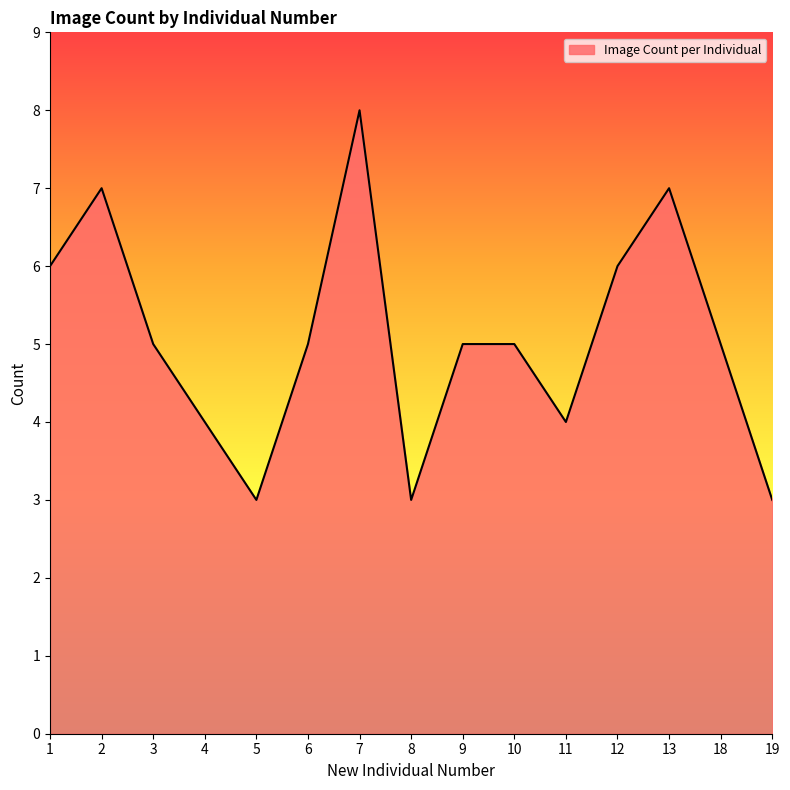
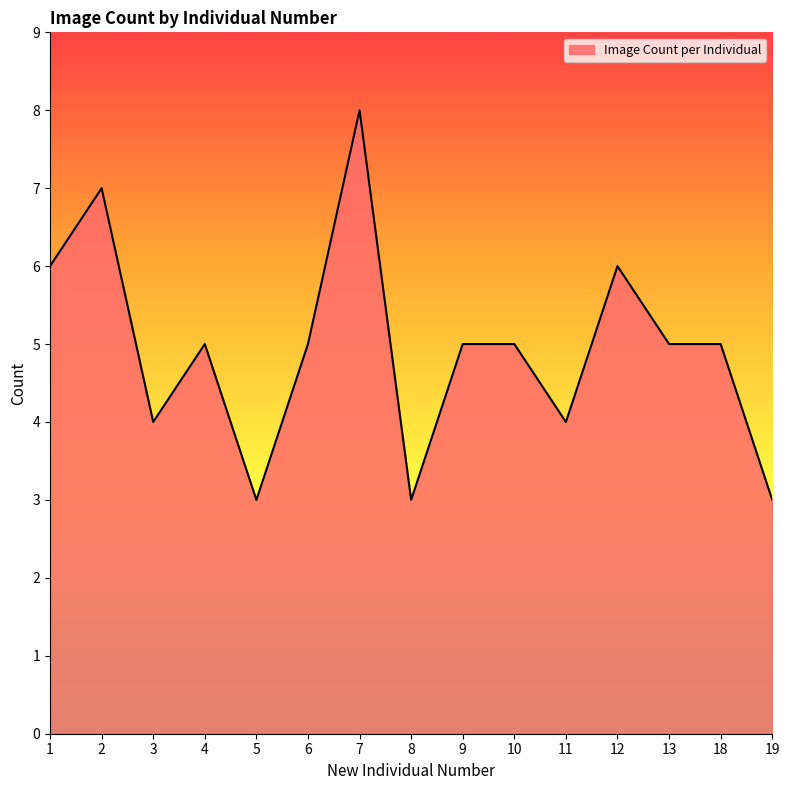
3: 5 -> 4
4: 4 -> 5
13: 7 -> 5
